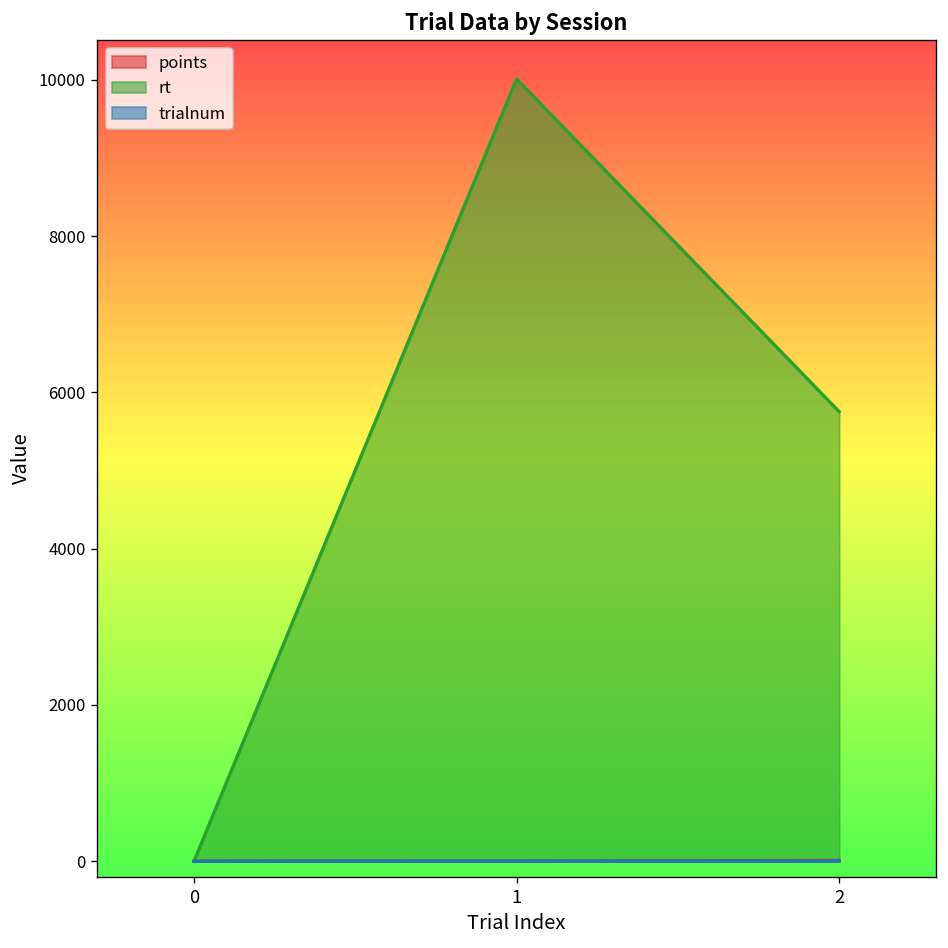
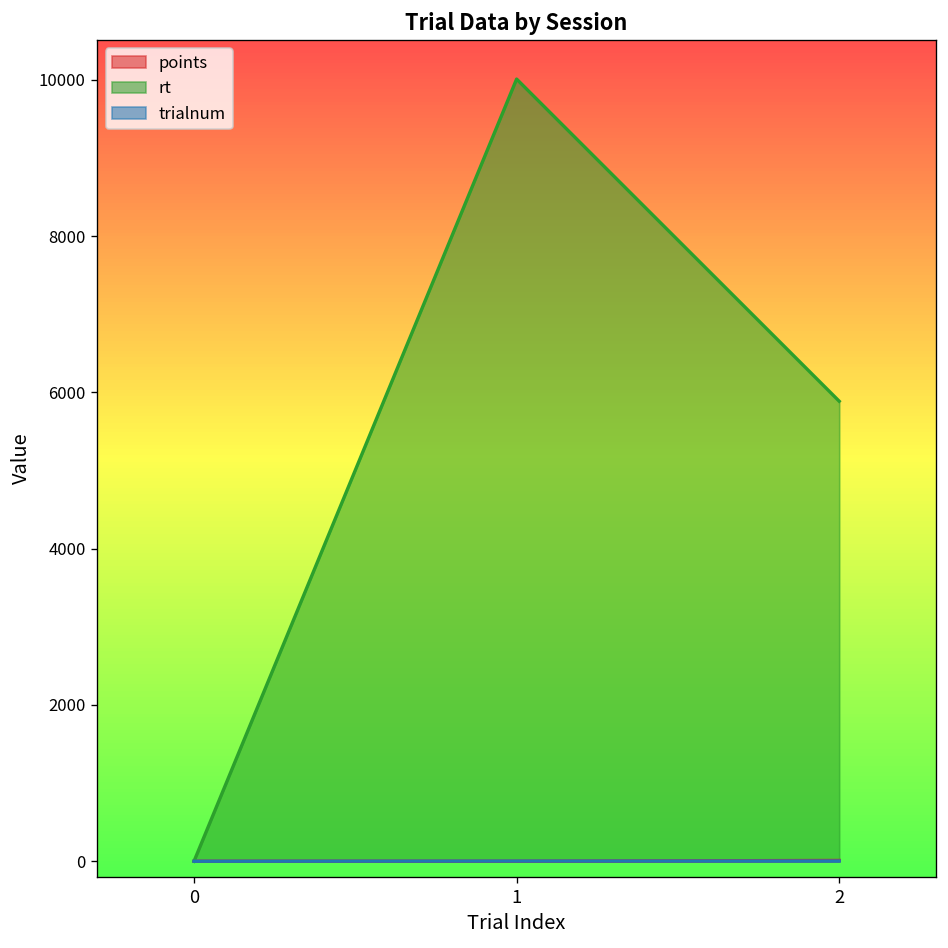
rt, 2: 5800 -> 5900
